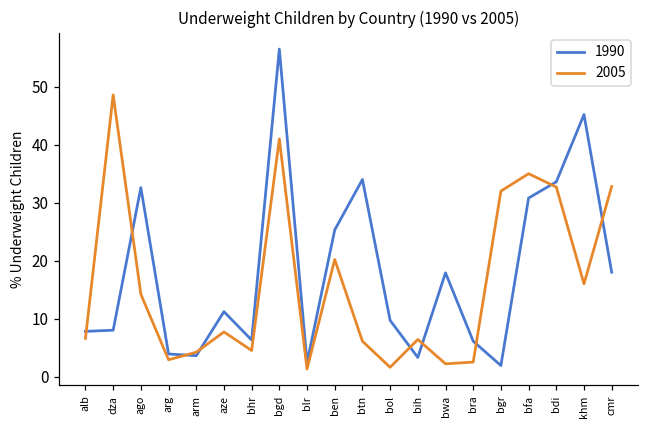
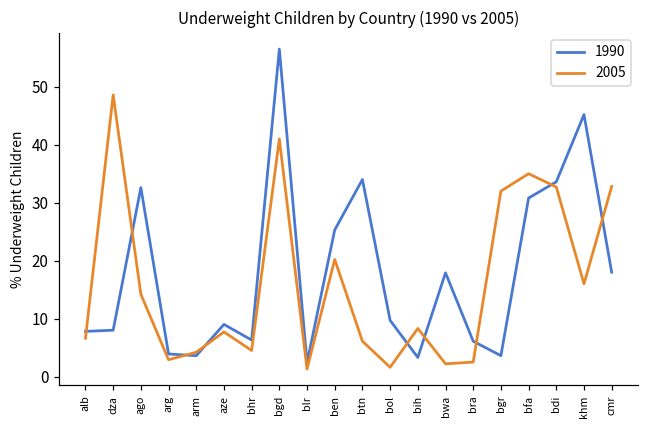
1990, aze: 11 -> 9
2005, bih: 6 -> 8
1990, bgr: 2 -> 4
